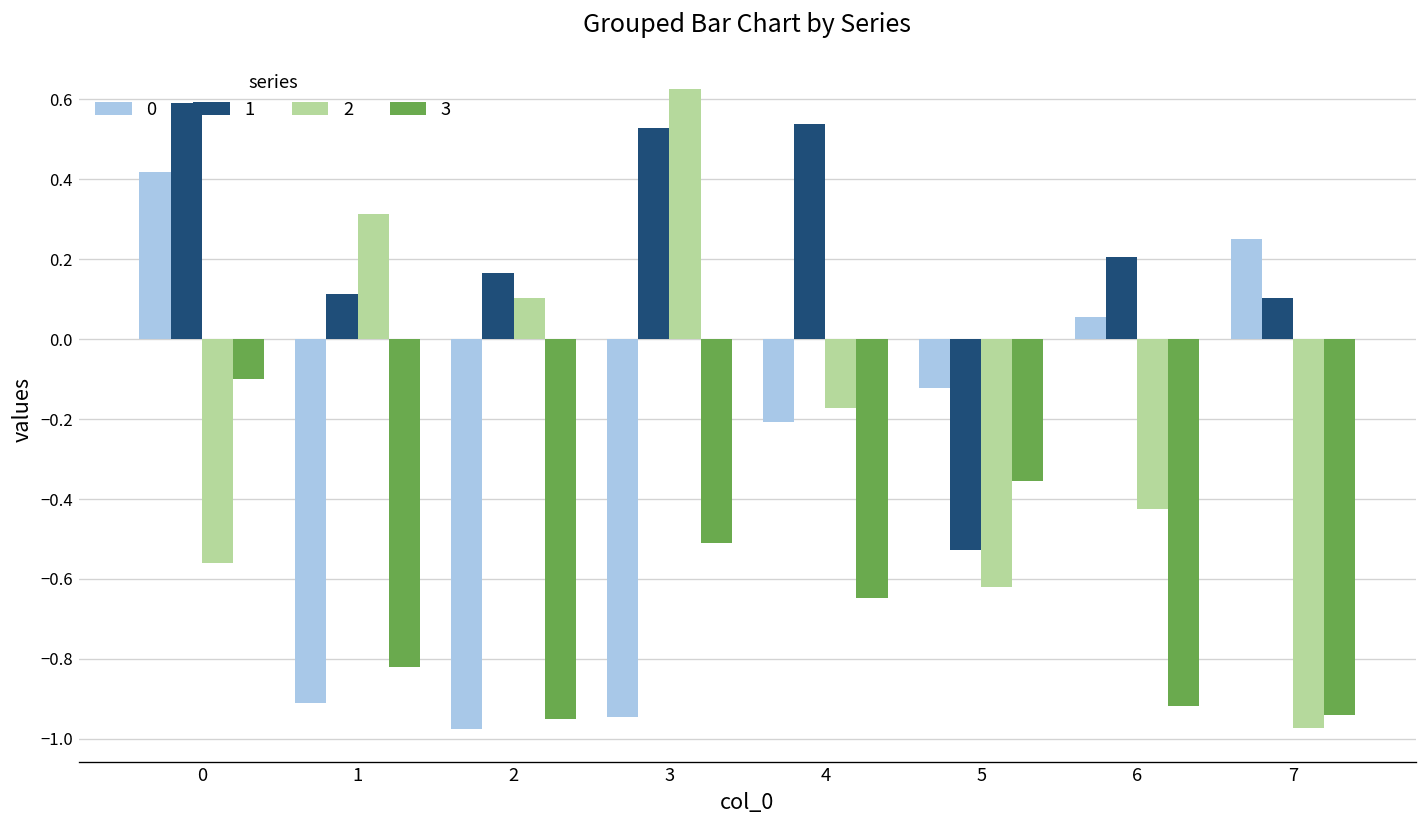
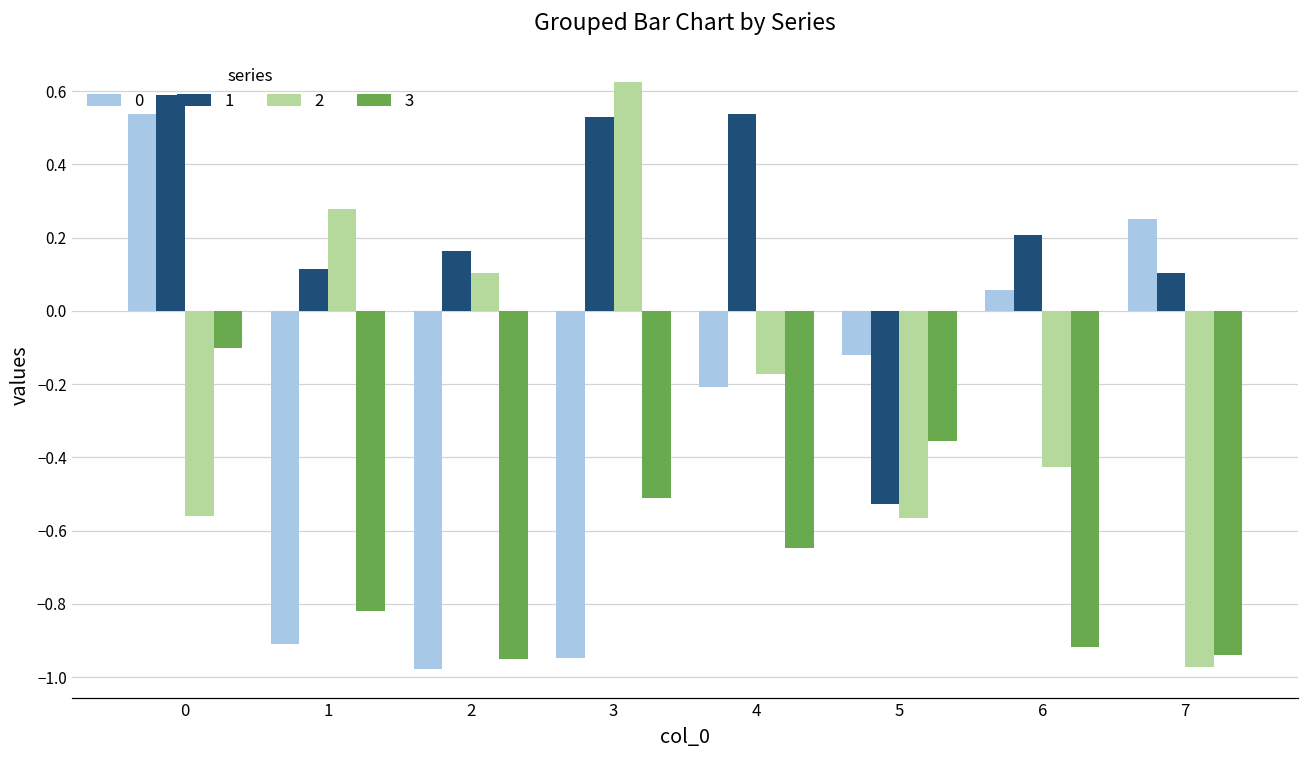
0, 0: 0.42 -> 0.54
2, 1: 0.31 -> 0.28
2, 5: -0.62 -> -0.57
